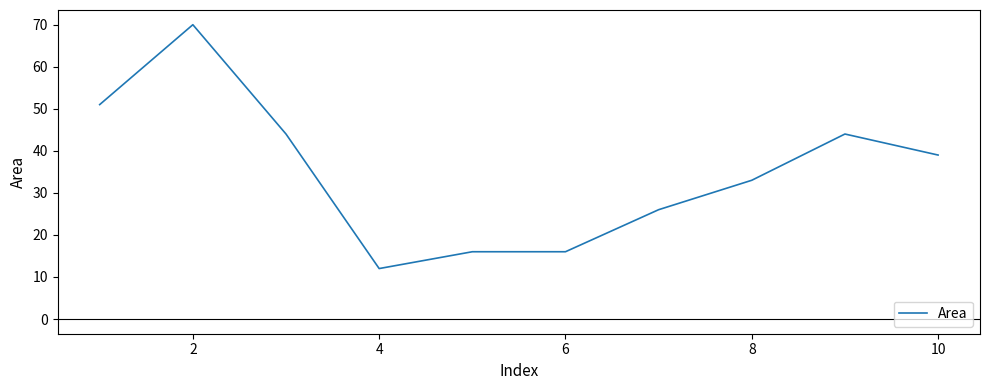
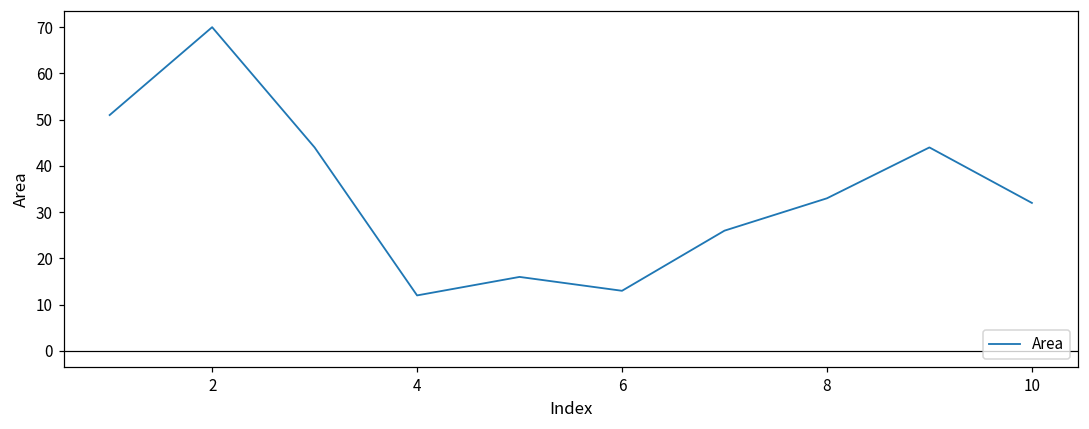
6: 16 -> 13
10: 39 -> 32
